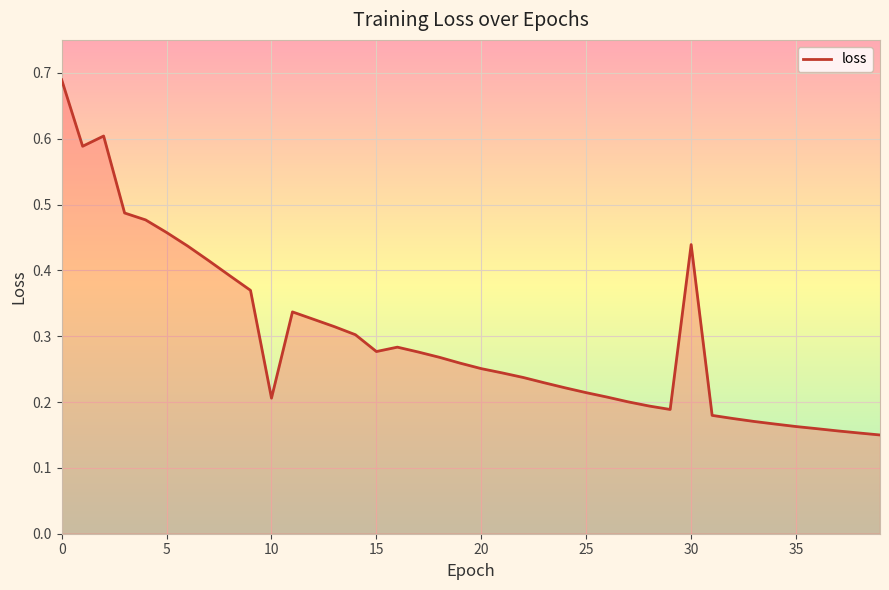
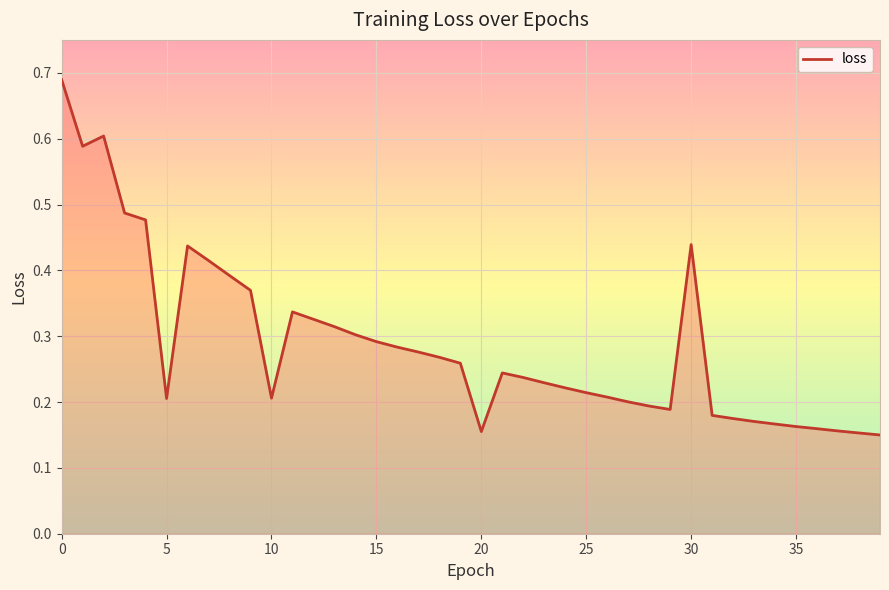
5: 0.46 -> 0.21
15: 0.28 -> 0.29
20: 0.25 -> 0.16
